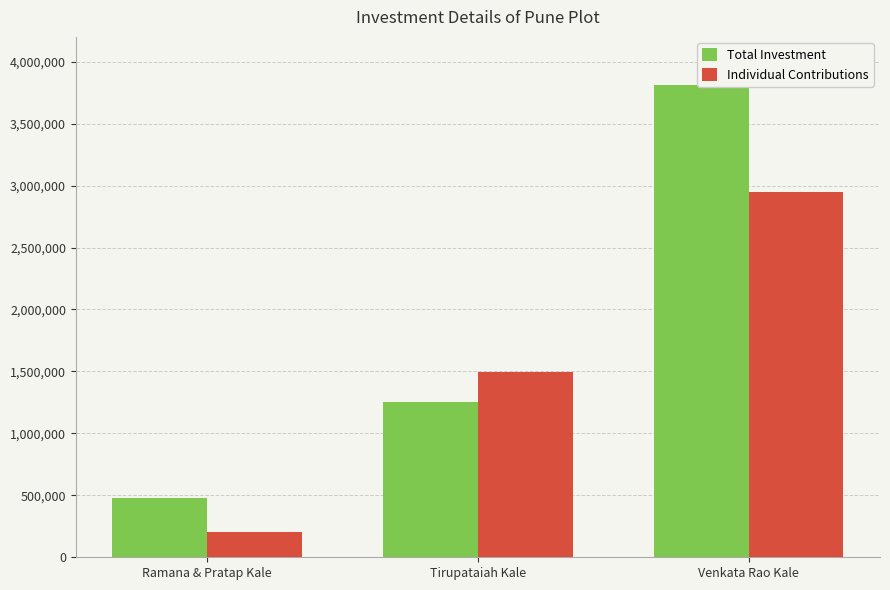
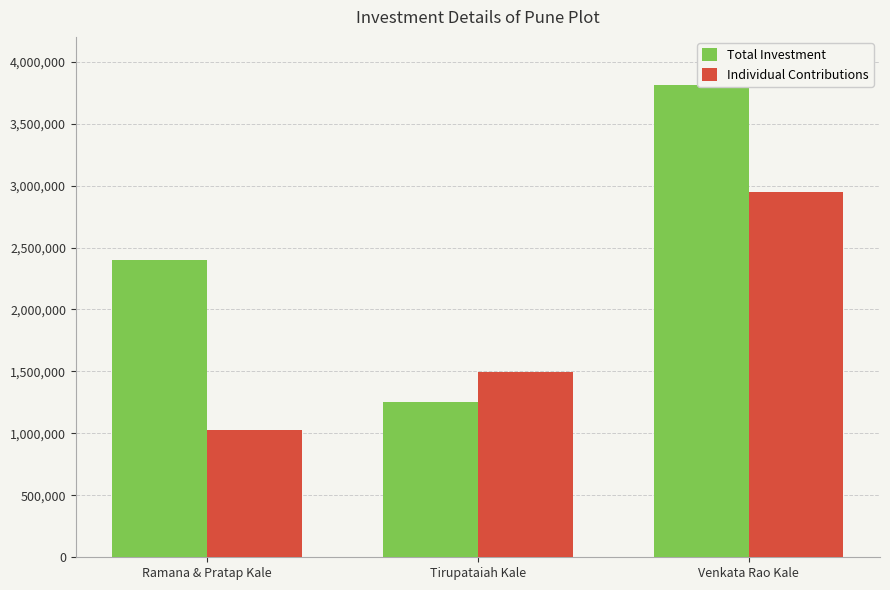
Total Investment, Ramana & Pratap Kale: 480,000 -> 2,400,000
Individual Contributions, Ramana & Pratap Kale: 200,000 -> 1,030,000
